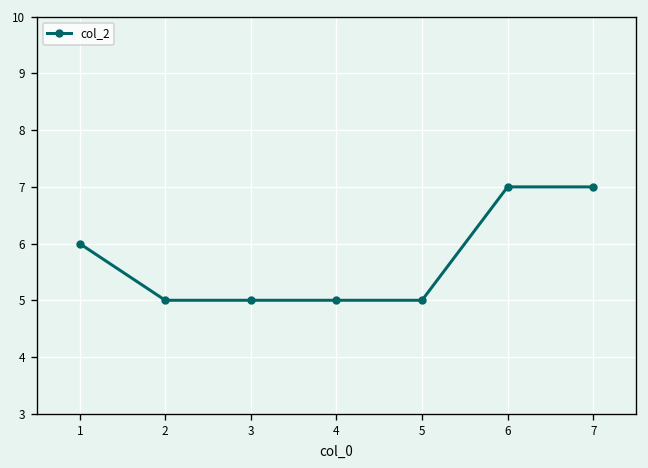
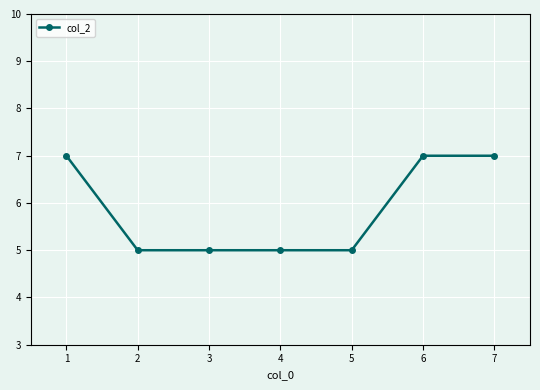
1: 6 -> 7
